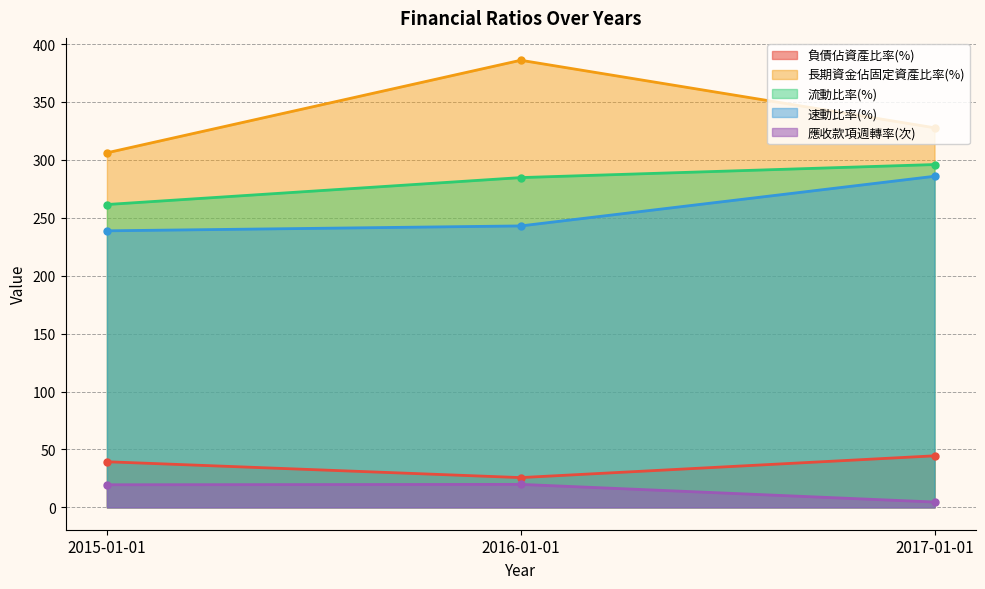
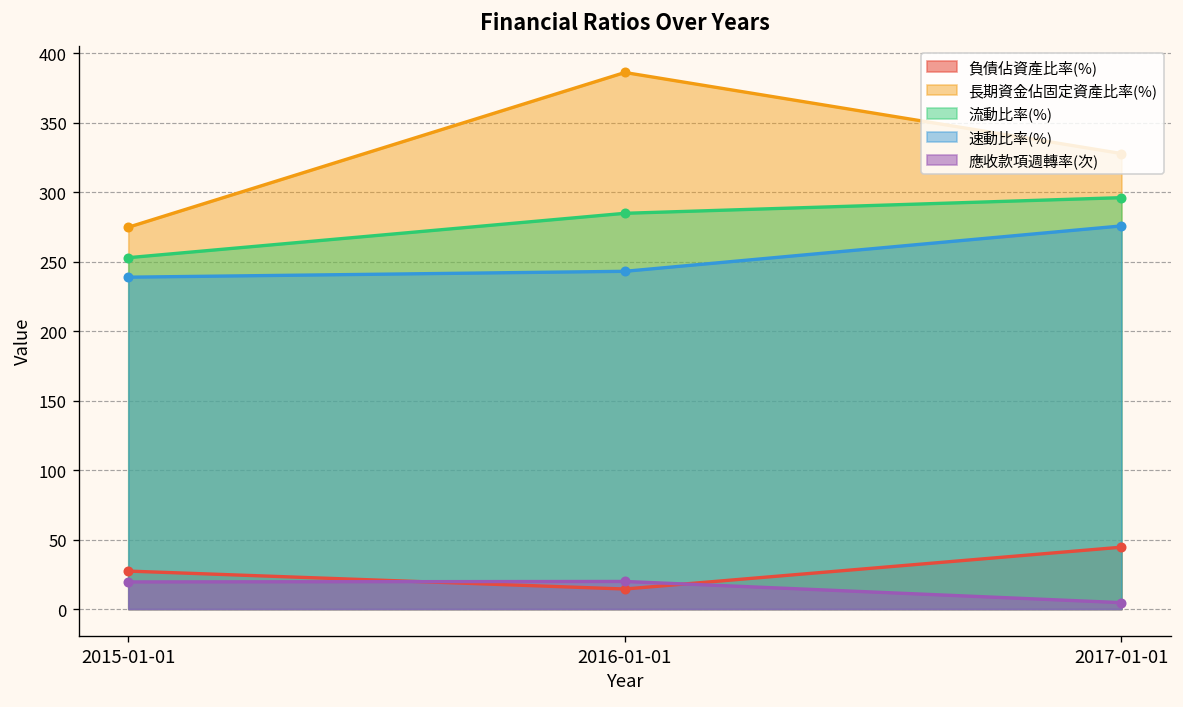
負債佔資產比率(%), 2015-01-01: 39 -> 27
長期資金佔固定資產比率(%), 2015-01-01: 306 -> 275
流動比率(%), 2015-01-01: 261 -> 253
負債佔資產比率(%), 2016-01-01: 26 -> 14
速動比率(%), 2017-01-01: 286 -> 276
